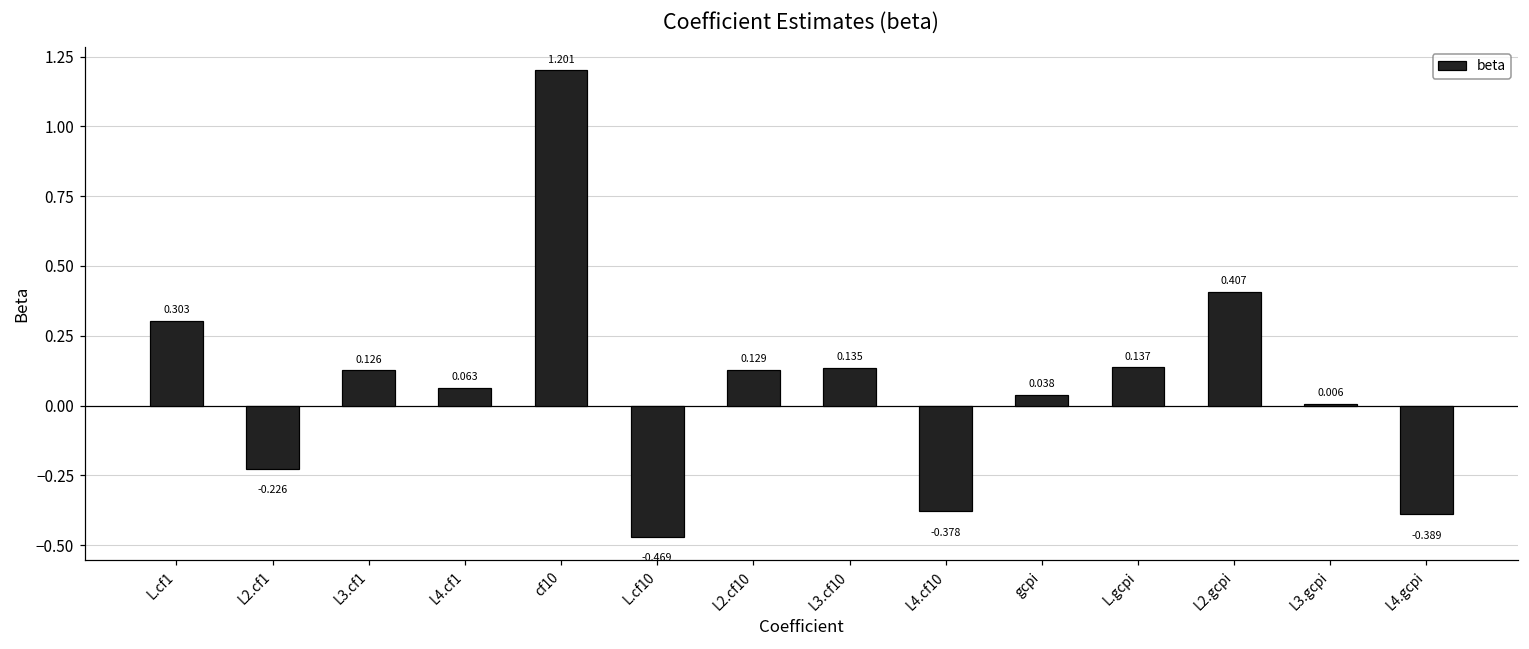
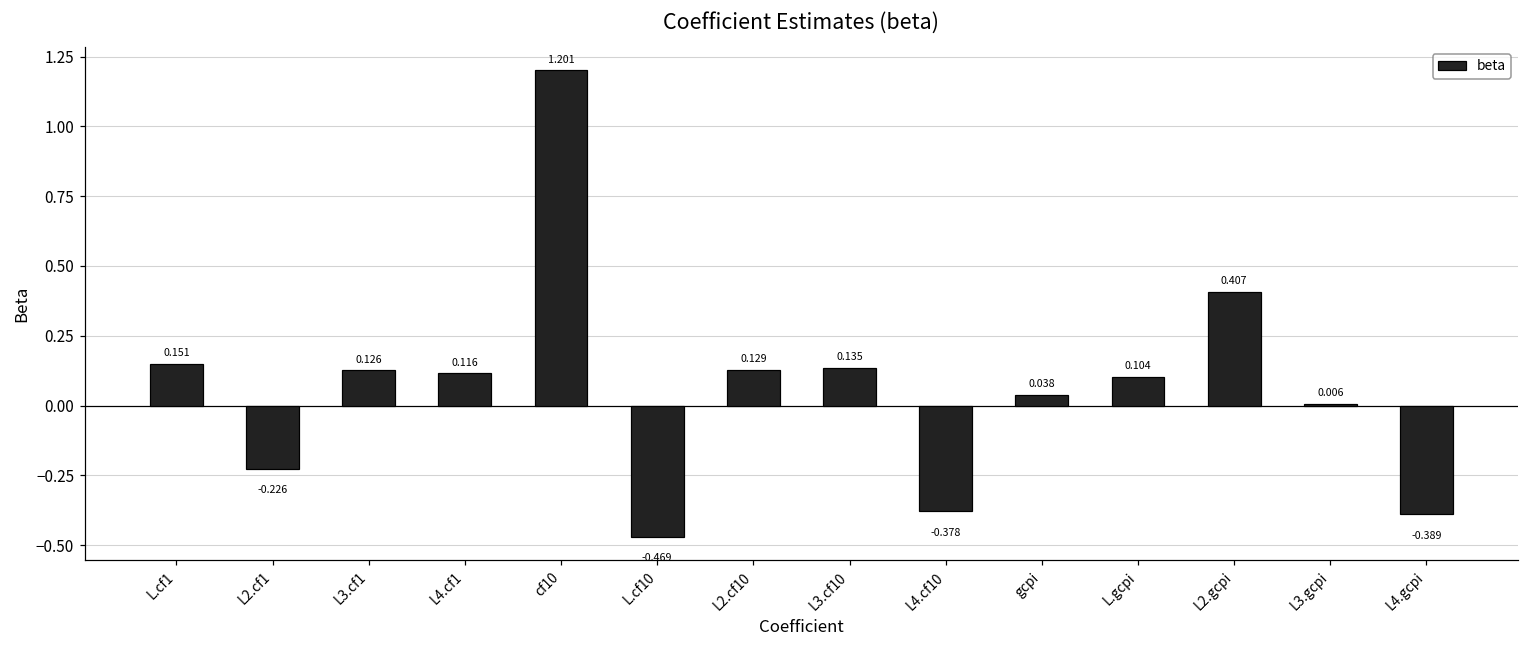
L.cf1: 0.303 -> 0.151
L4.cf1: 0.063 -> 0.116
L.gcpi: 0.137 -> 0.104
